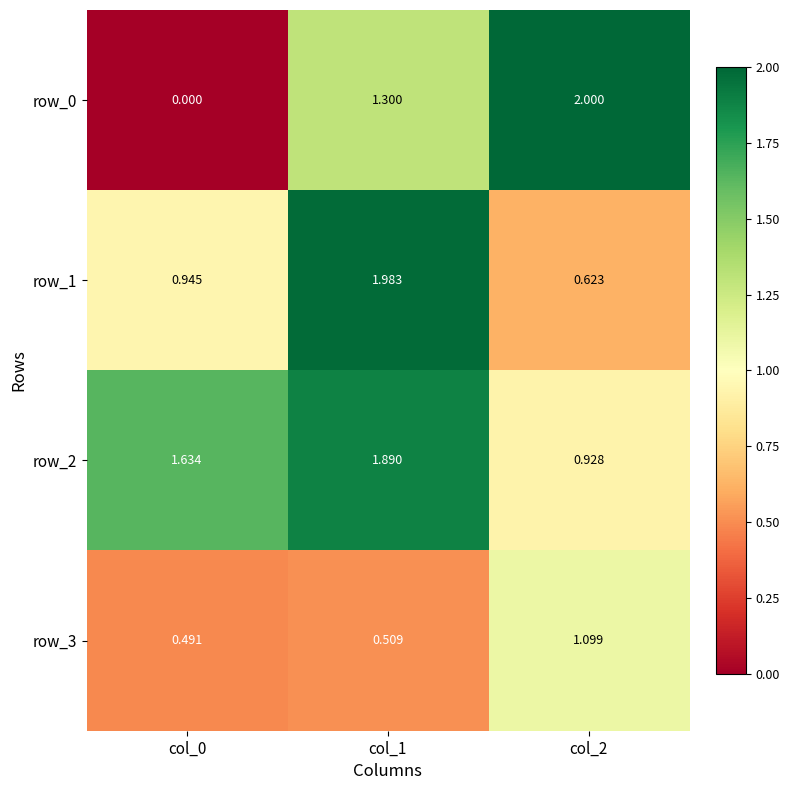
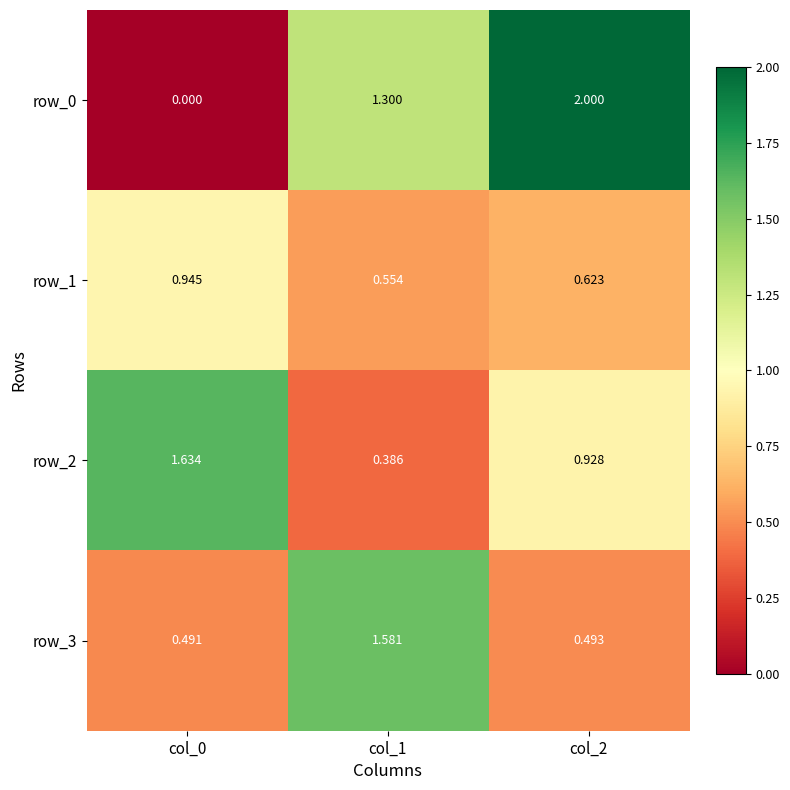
row_1, col_1: 1.983 -> 0.554
row_2, col_1: 1.890 -> 0.386
row_3, col_1: 0.509 -> 1.581
row_3, col_2: 1.099 -> 0.493
